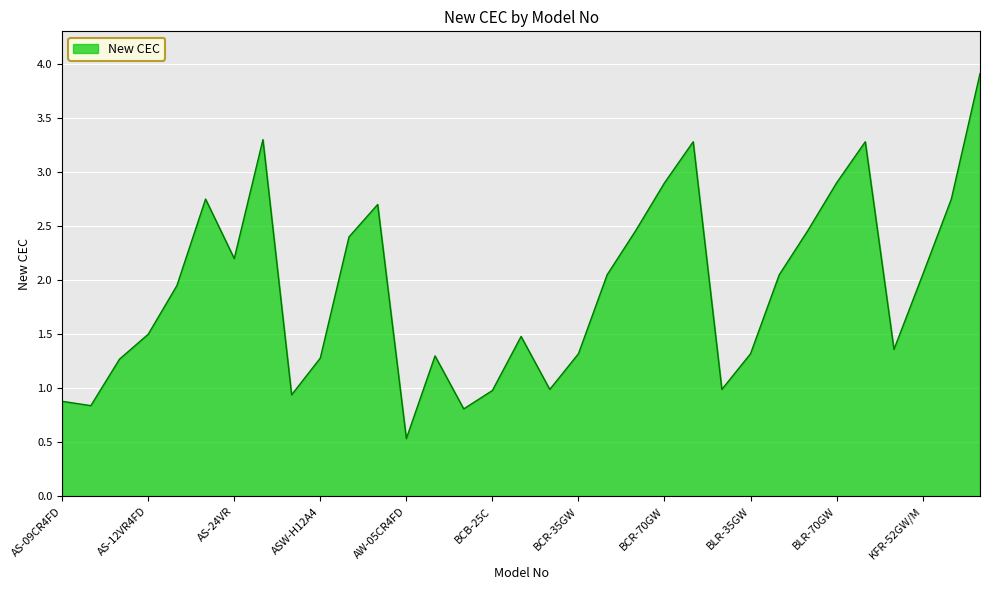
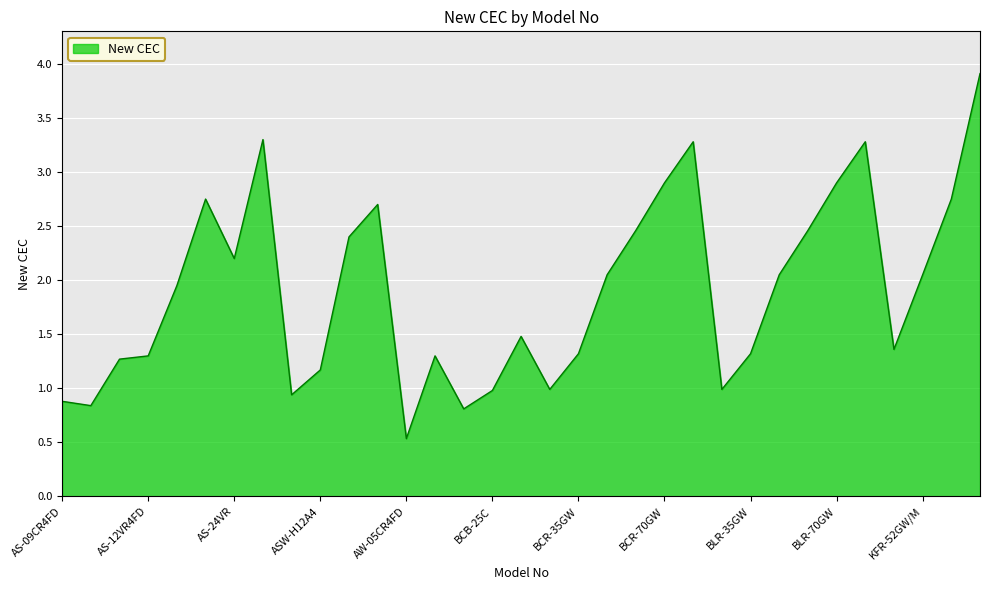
AS-12VR4FD: 1.5 -> 1.3
ASW-H12A4: 1.28 -> 1.17
